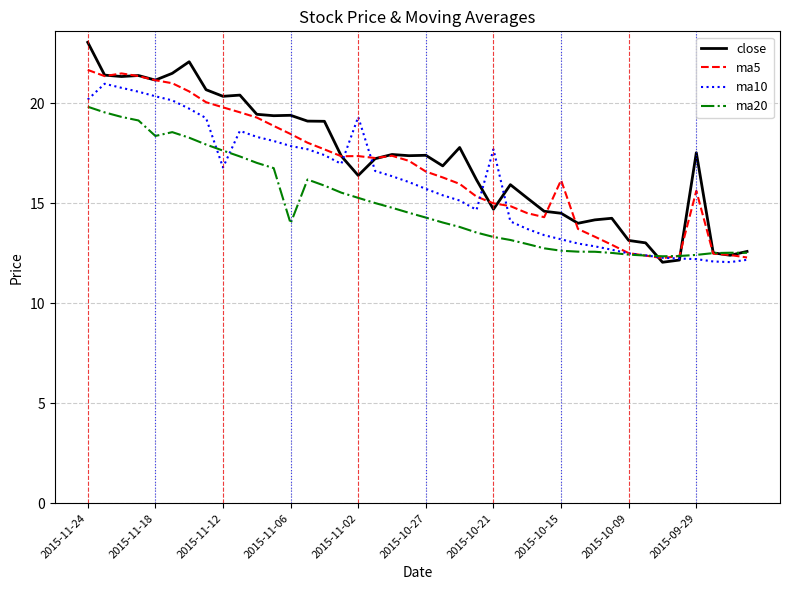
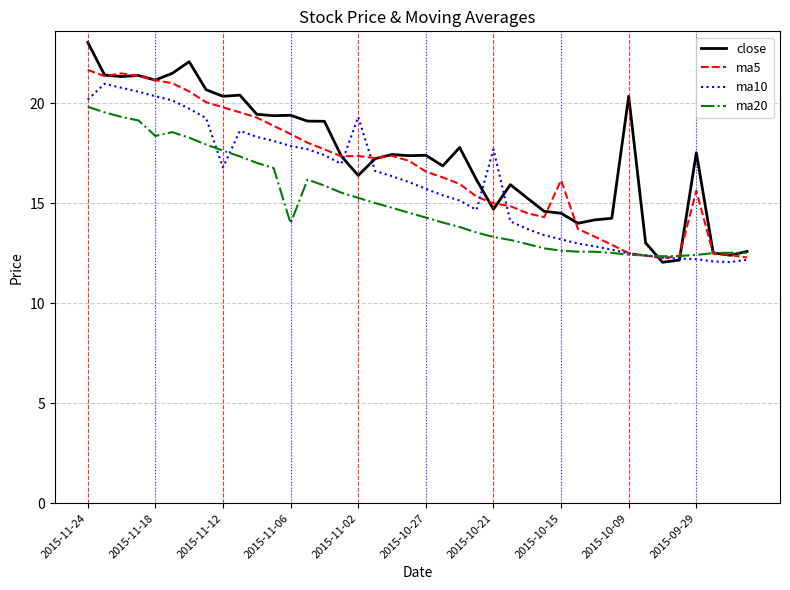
close, 2015-10-09: 13.1 -> 20.4
